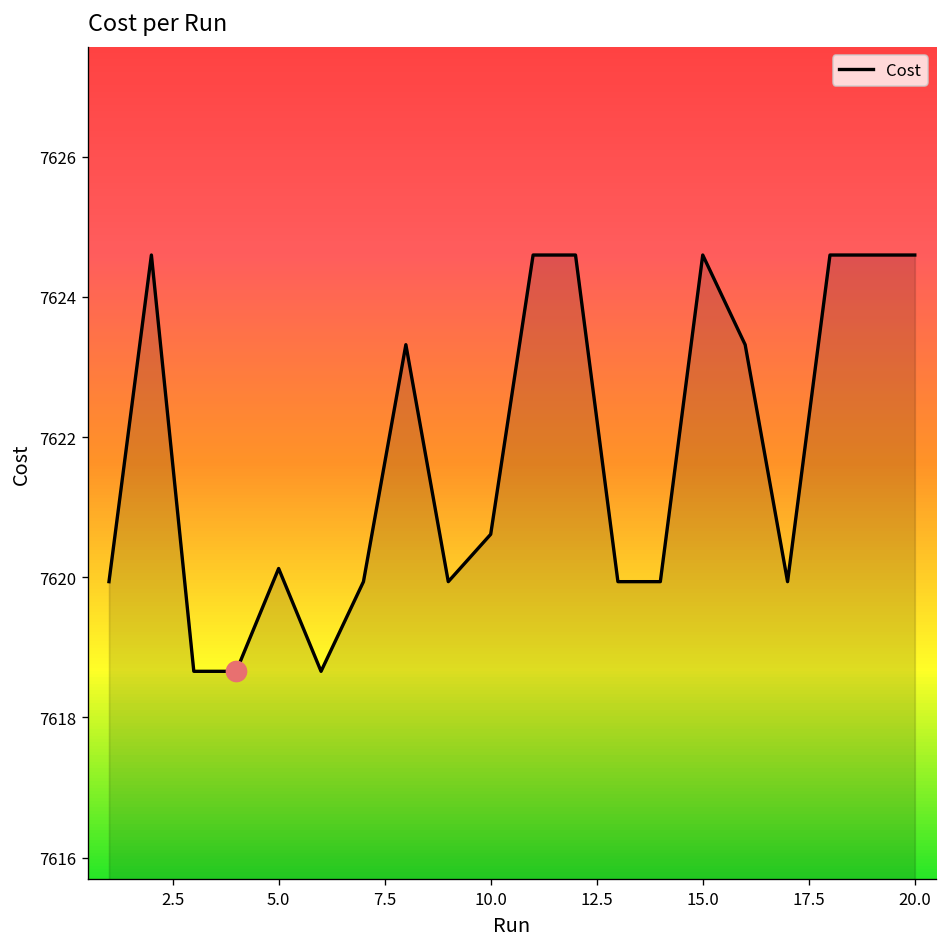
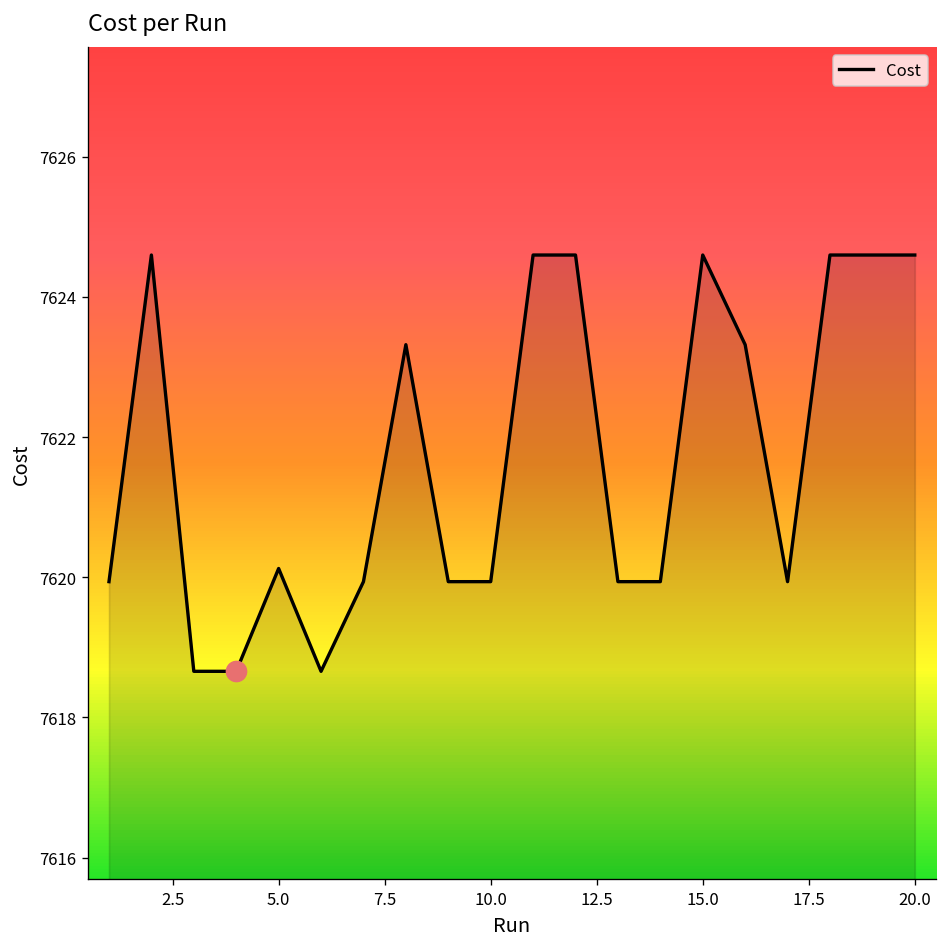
Cost, 10.0: 7620.6 -> 7619.9
